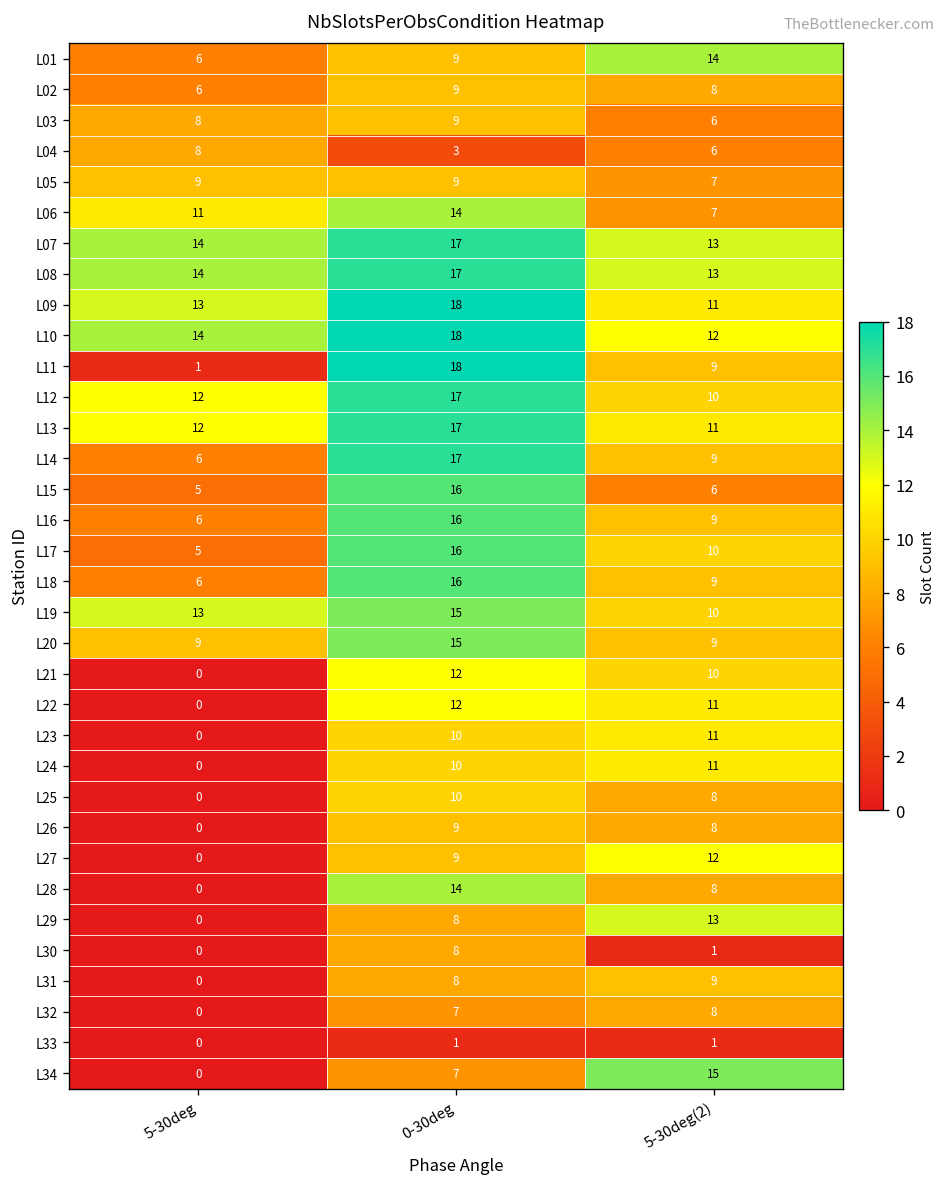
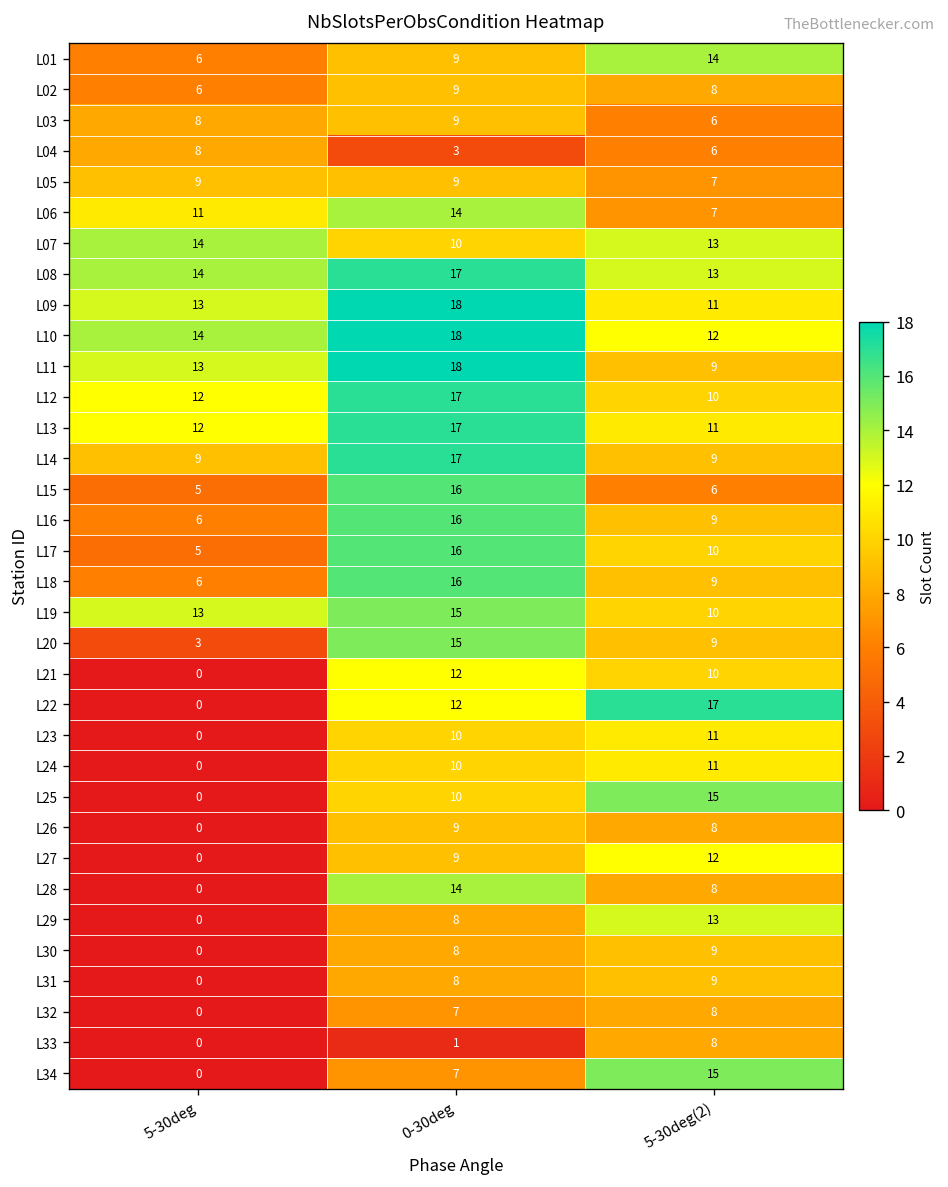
L07, 0-30deg: 17 -> 10
L11, 5-30deg: 1 -> 13
L14, 5-30deg: 6 -> 9
L20, 5-30deg: 9 -> 3
L22, 5-30deg(2): 11 -> 17
L25, 5-30deg(2): 8 -> 15
L30, 5-30deg(2): 1 -> 9
L33, 5-30deg(2): 1 -> 8
